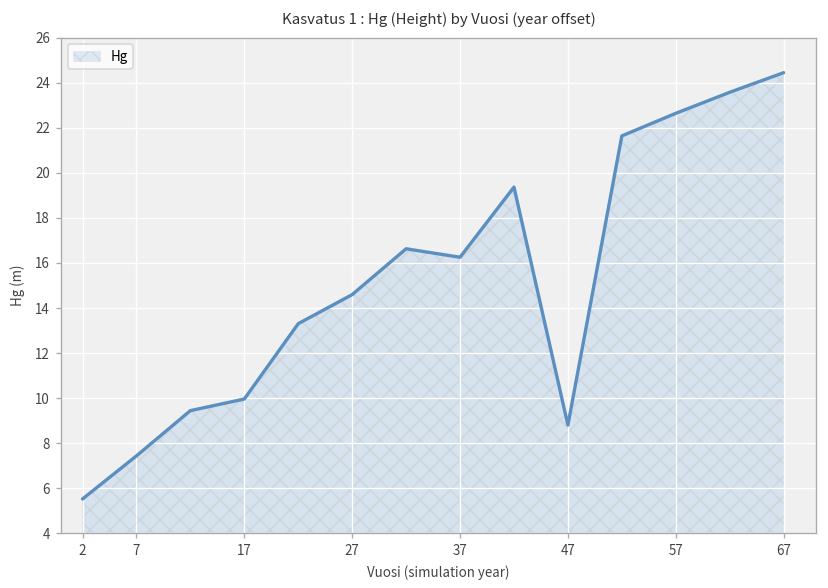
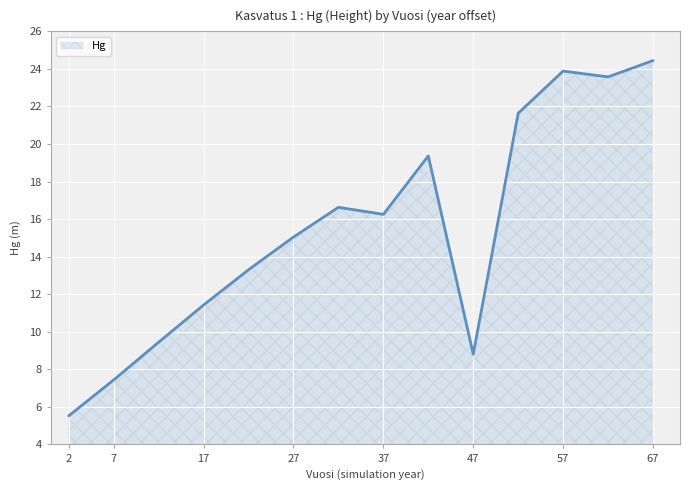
17: 10.0 -> 11.4
27: 14.6 -> 15.0
57: 22.6 -> 23.9
